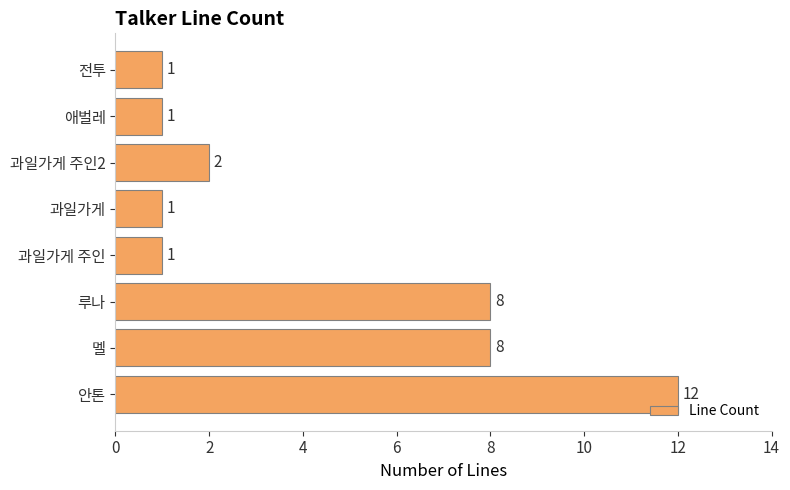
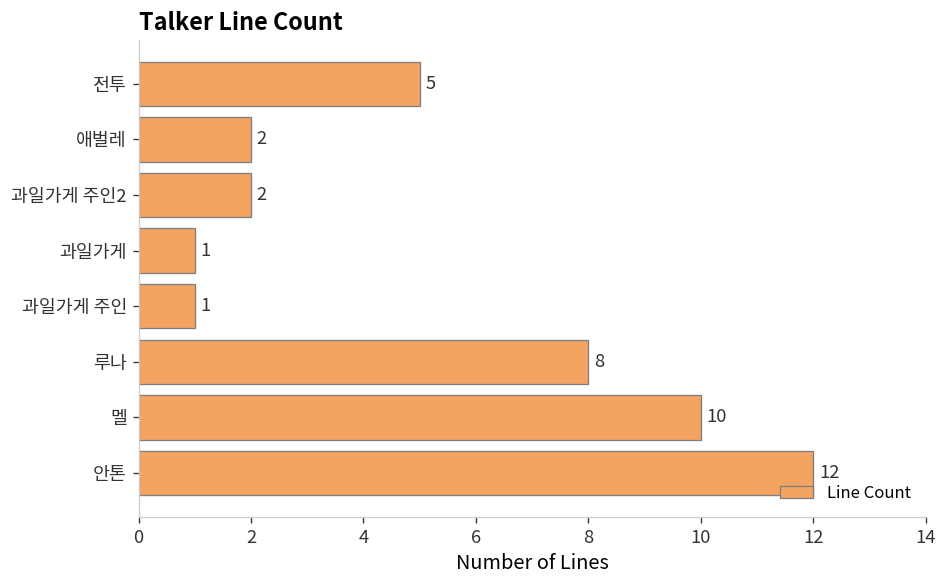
전투: 1 -> 5
애벌레: 1 -> 2
멜: 8 -> 10
